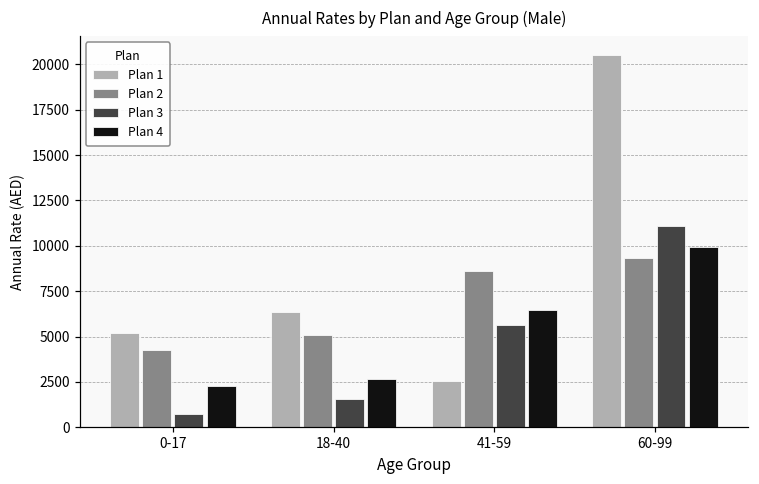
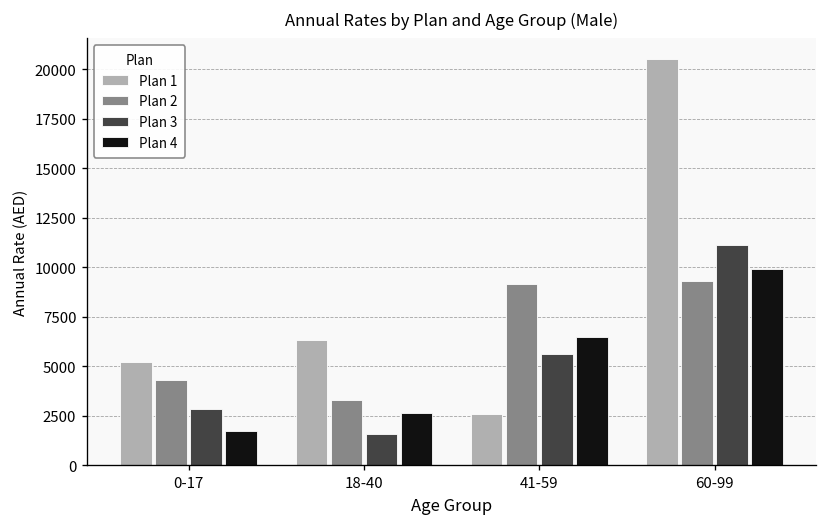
Plan 3, 0-17: 700 -> 2800
Plan 4, 0-17: 2300 -> 1700
Plan 2, 18-40: 5100 -> 3300
Plan 2, 41-59: 8600 -> 9100
